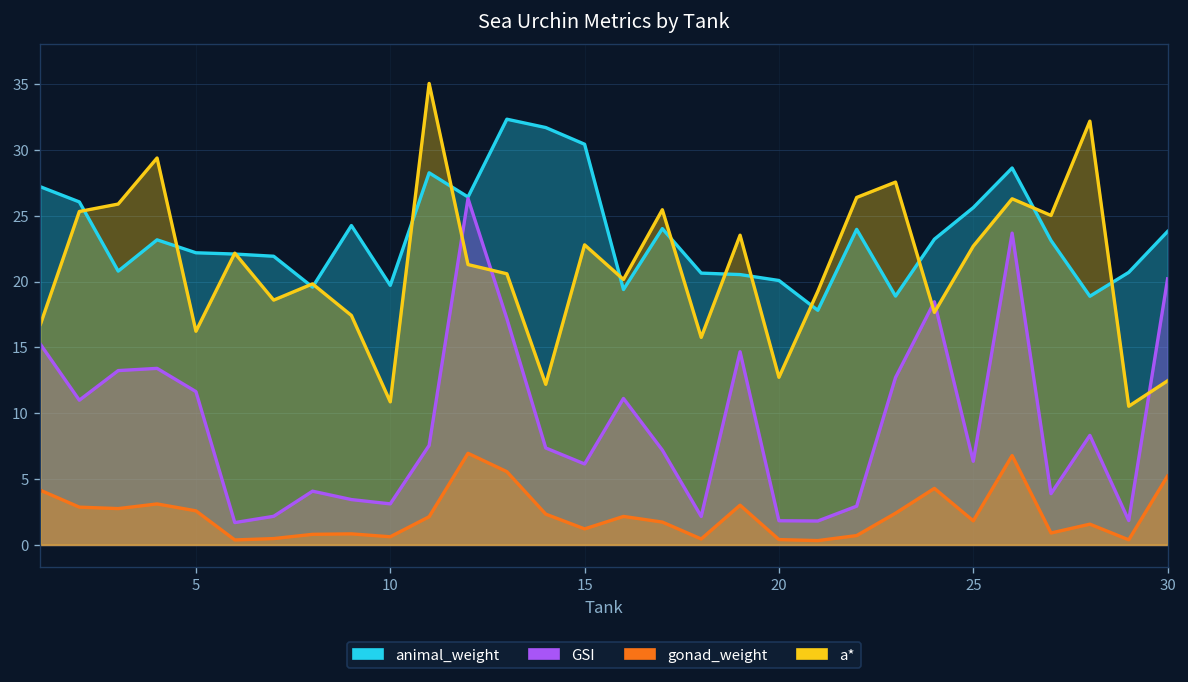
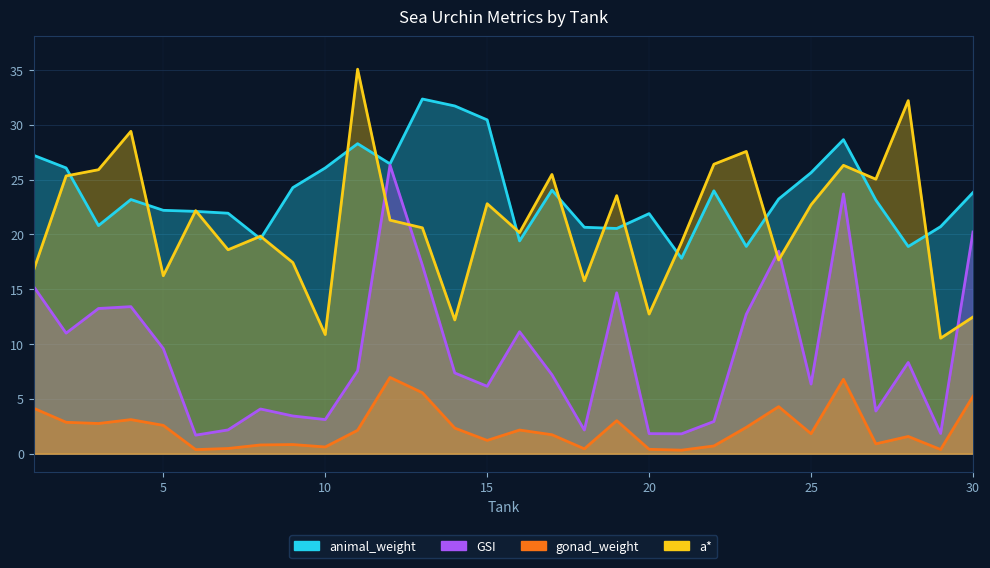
GSI, 5: 11.6 -> 9.6
animal_weight, 10: 19.7 -> 26.1
animal_weight, 20: 20.1 -> 21.9
